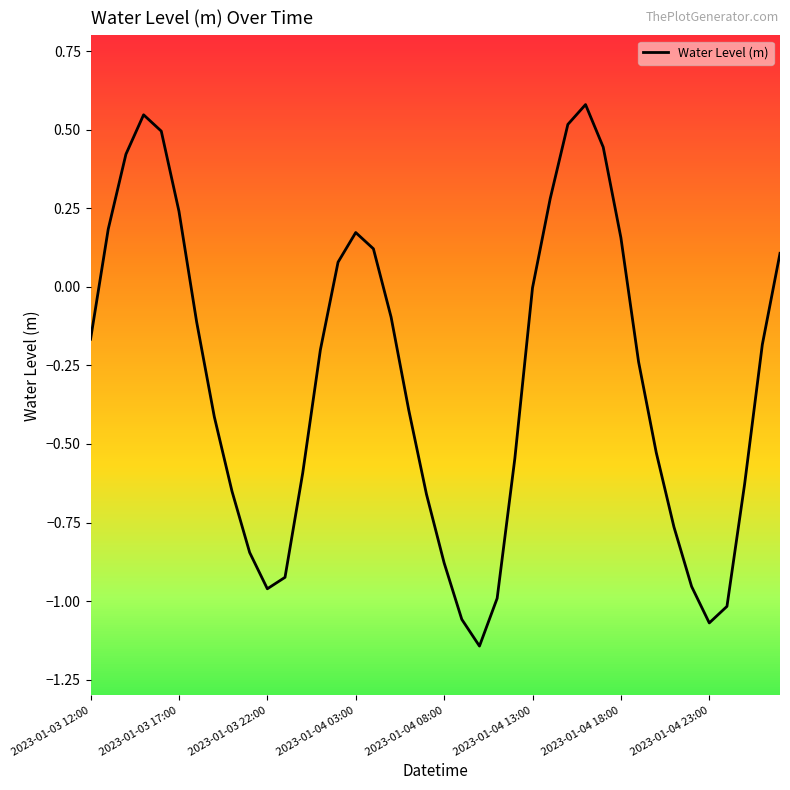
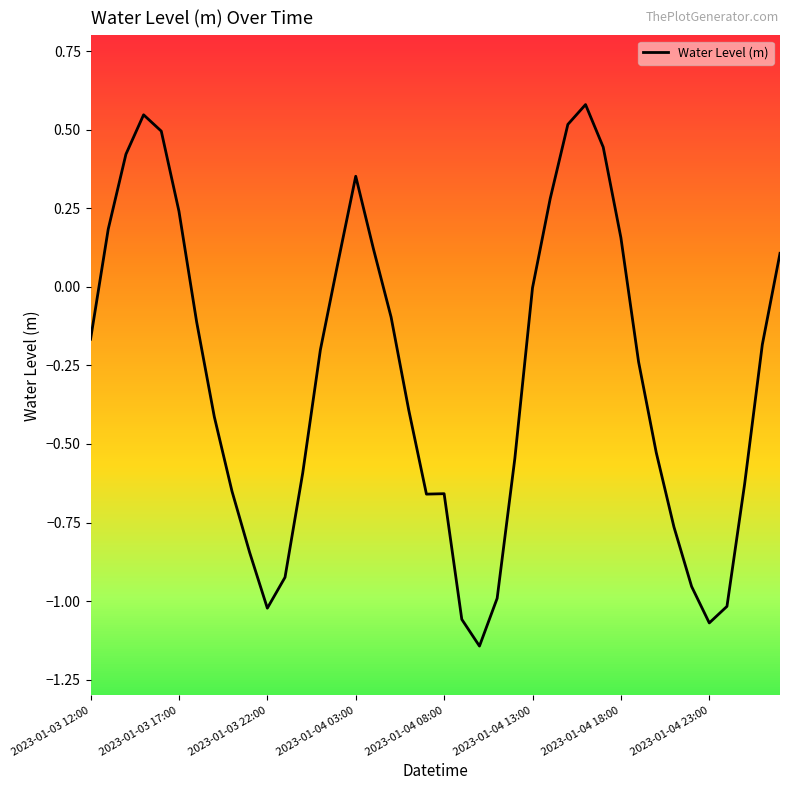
2023-01-03 22:00: -0.96 -> -1.02
2023-01-04 03:00: 0.17 -> 0.35
2023-01-04 08:00: -0.88 -> -0.66
